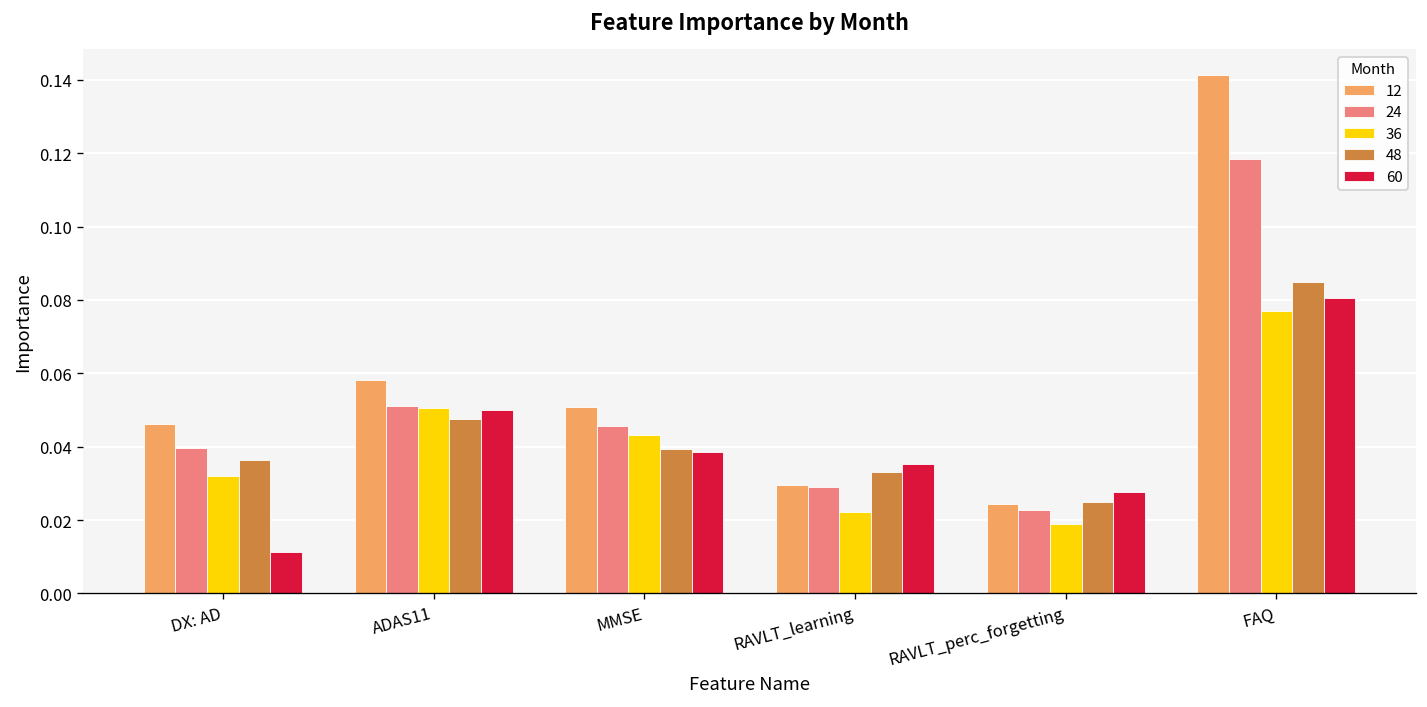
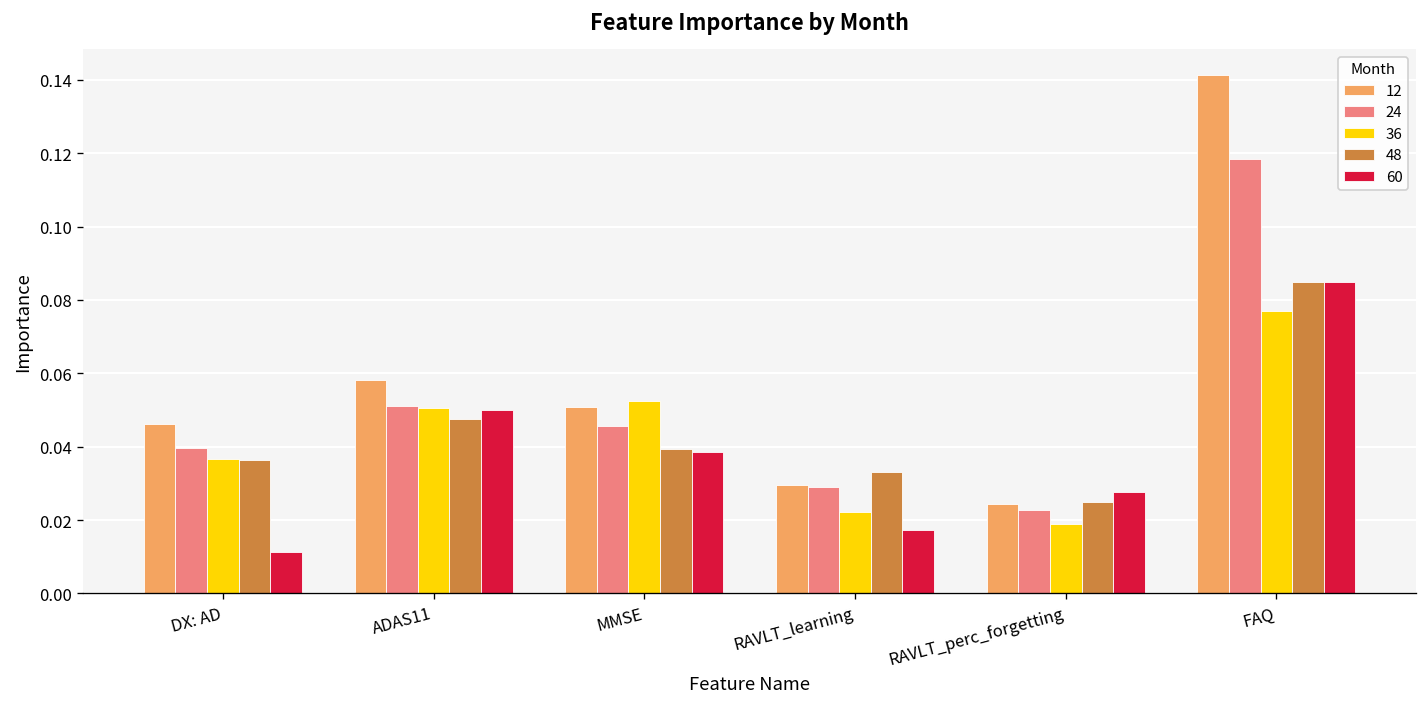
36, DX: AD: 0.032 -> 0.037
36, MMSE: 0.043 -> 0.052
60, RAVLT_learning: 0.035 -> 0.017
60, FAQ: 0.081 -> 0.085
